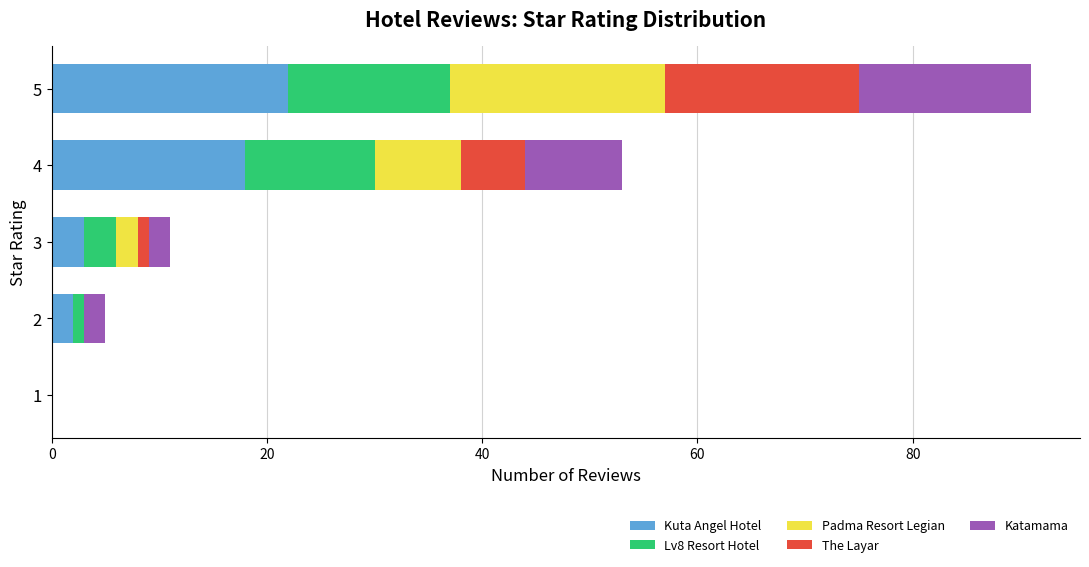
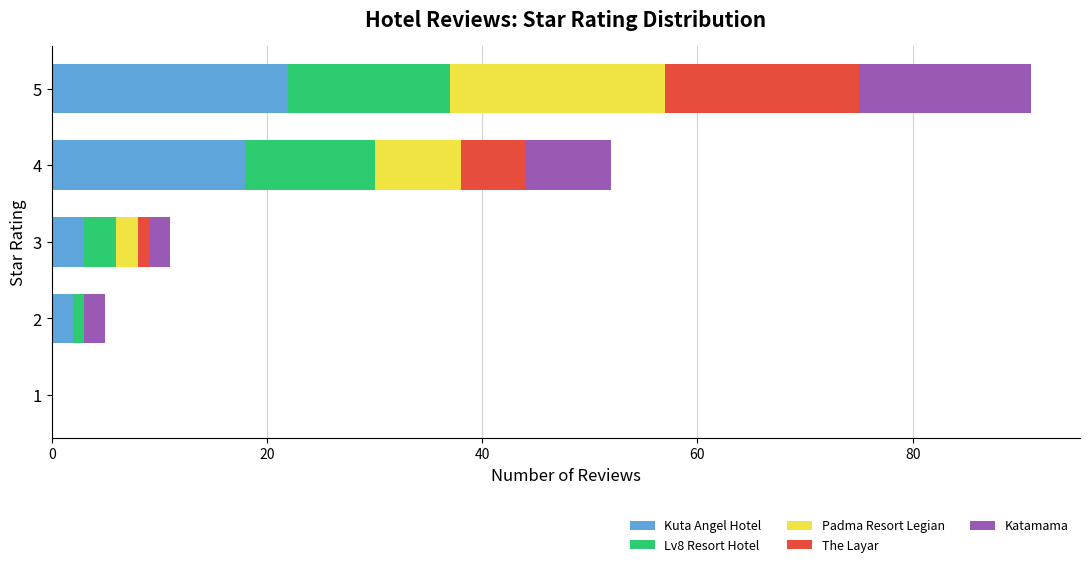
Katamama, 4: 9 -> 8
